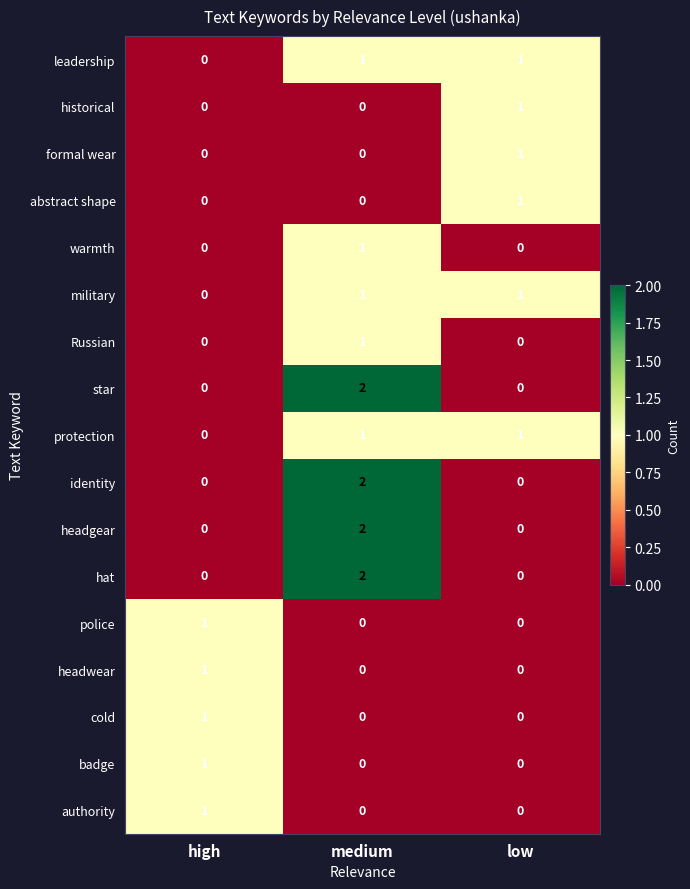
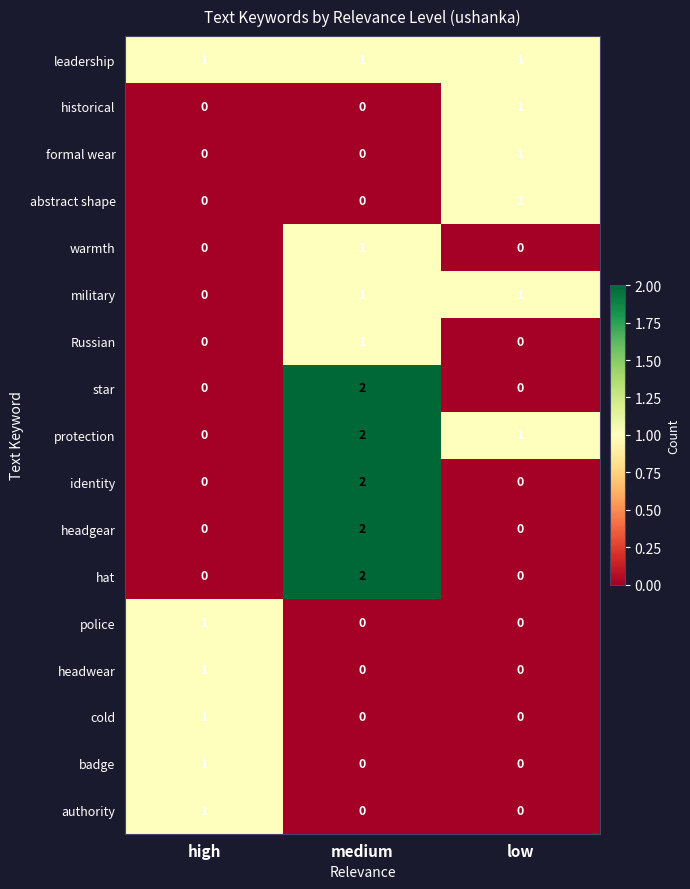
leadership, high: 0 -> 1
protection, medium: 1 -> 2
